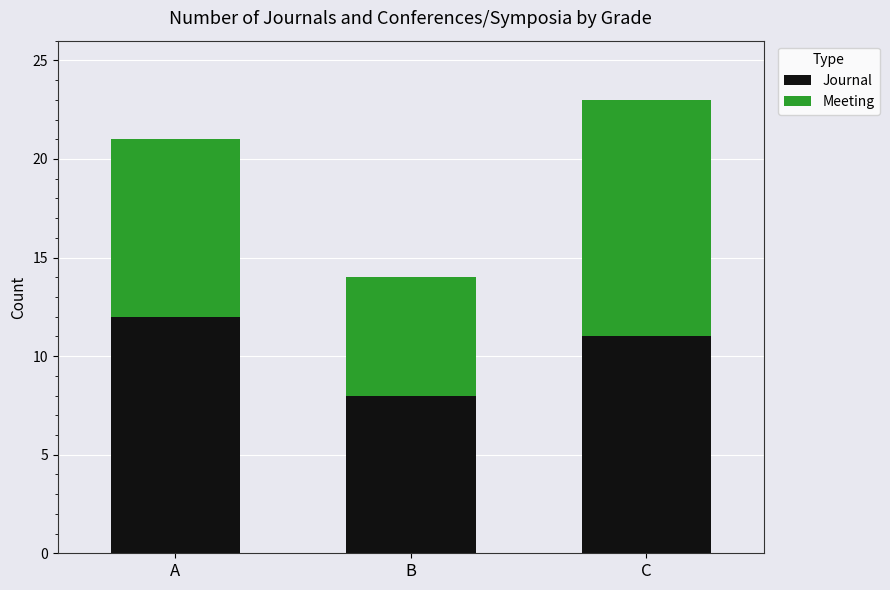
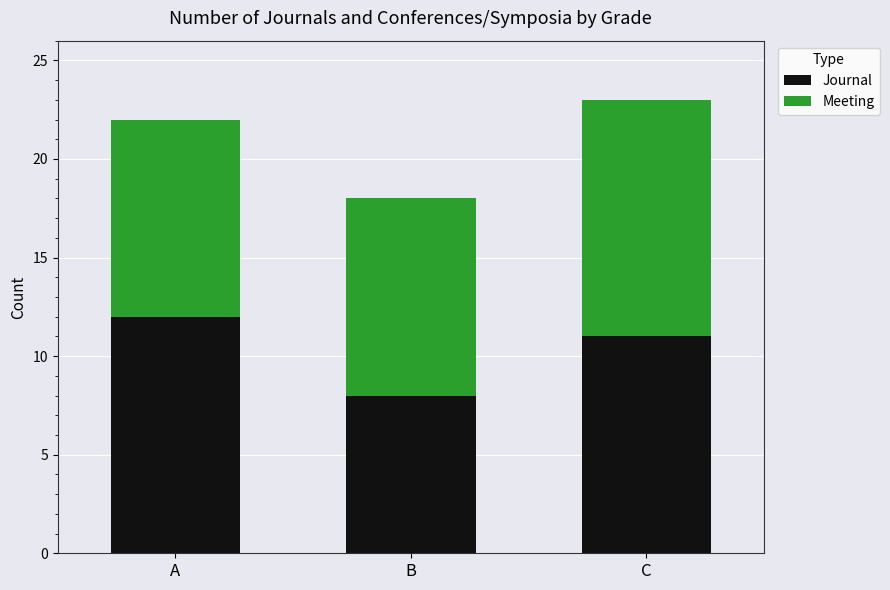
Meeting, A: 9 -> 10
Meeting, B: 6 -> 10
